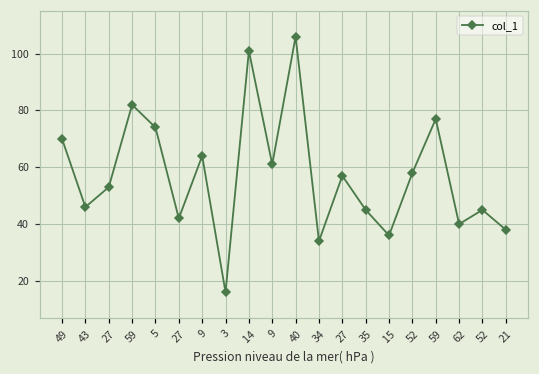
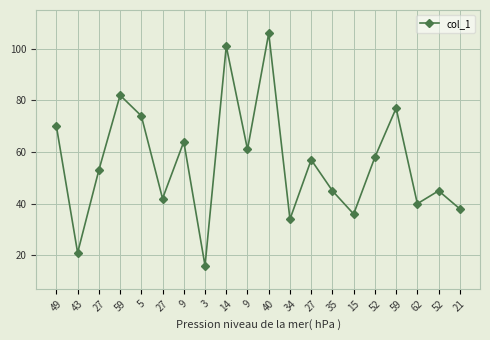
43: 46 -> 21
